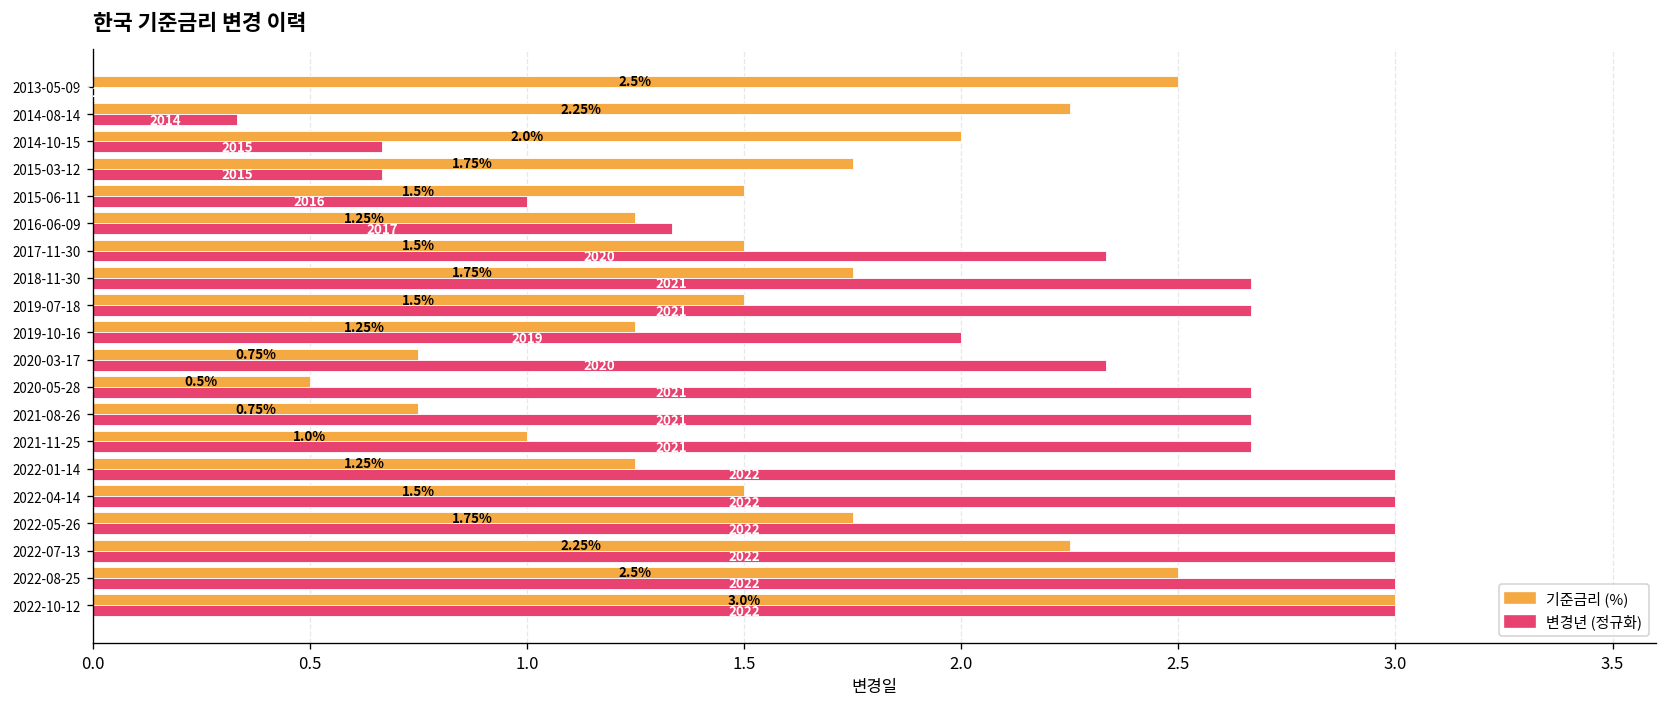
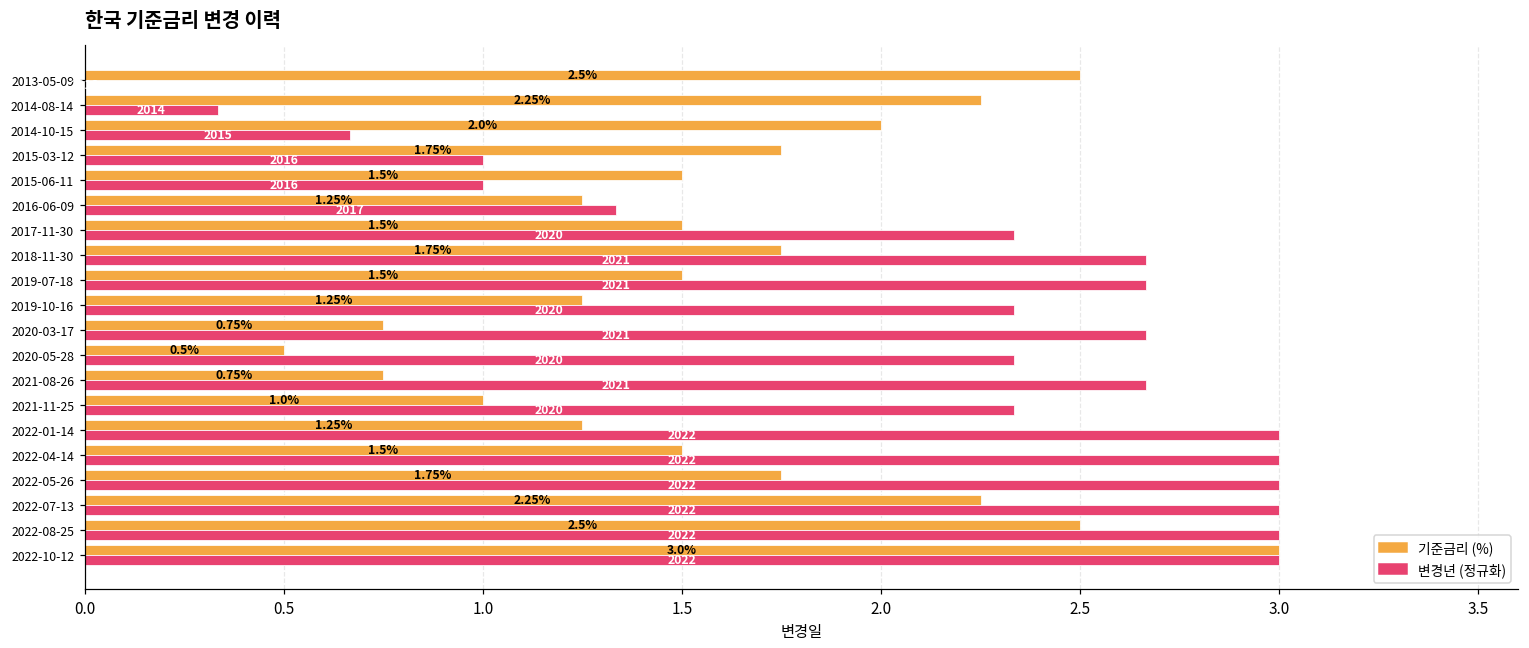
변경년 (정규화), 2015-03-12: 2015 -> 2016
변경년 (정규화), 2019-10-16: 2019 -> 2020
변경년 (정규화), 2020-03-17: 2.33 -> 2.67
변경년 (정규화), 2020-05-28: 2.67 -> 2.33
변경년 (정규화), 2021-11-25: 2.67 -> 2.33
